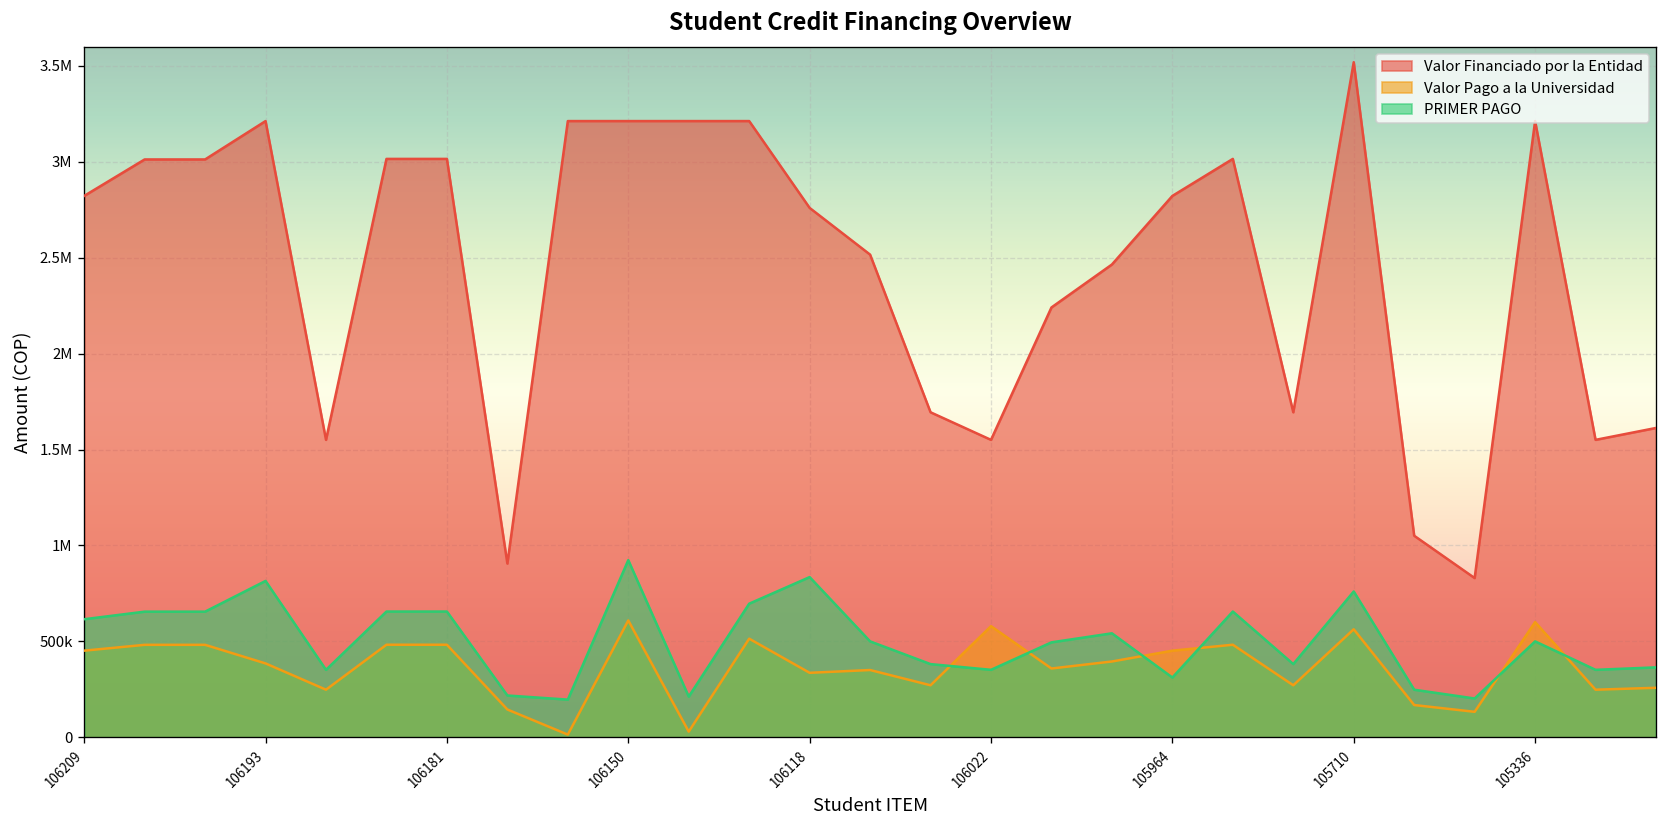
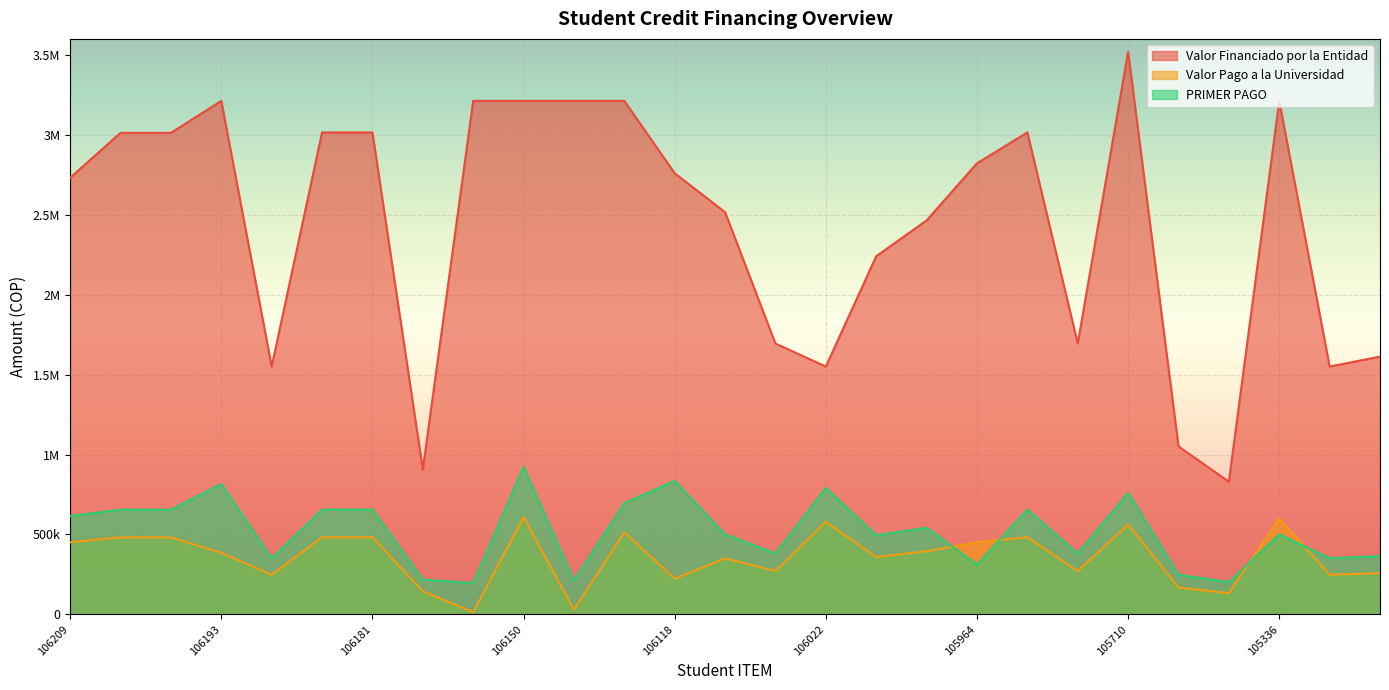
Valor Financiado por la Entidad, 106209: 2820000 -> 2730000
Valor Pago a la Universidad, 106118: 340000 -> 220000
PRIMER PAGO, 106022: 350000 -> 790000
